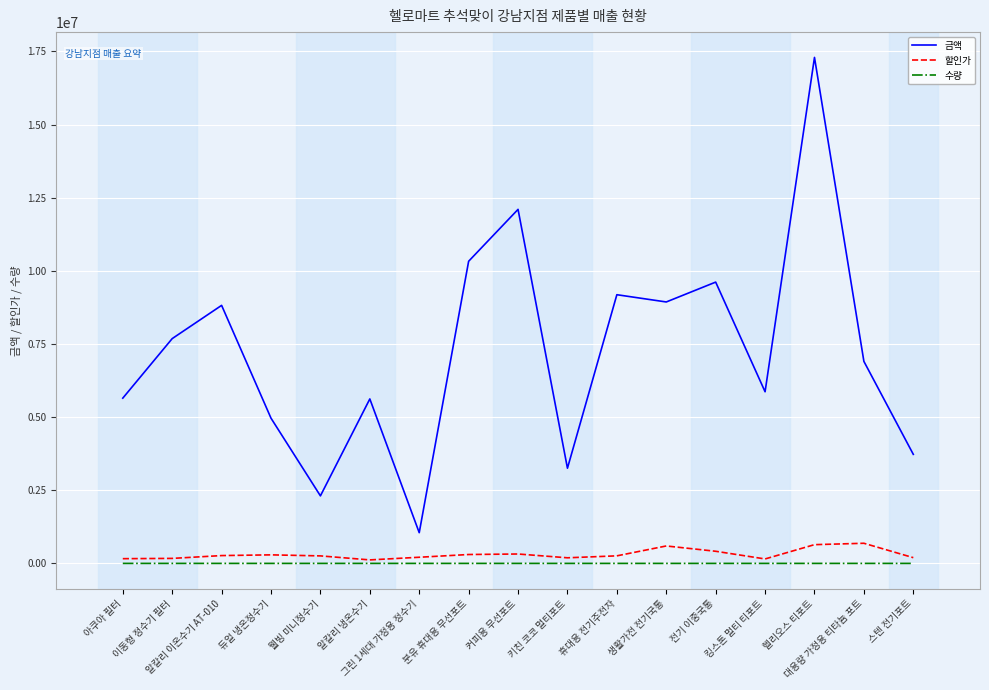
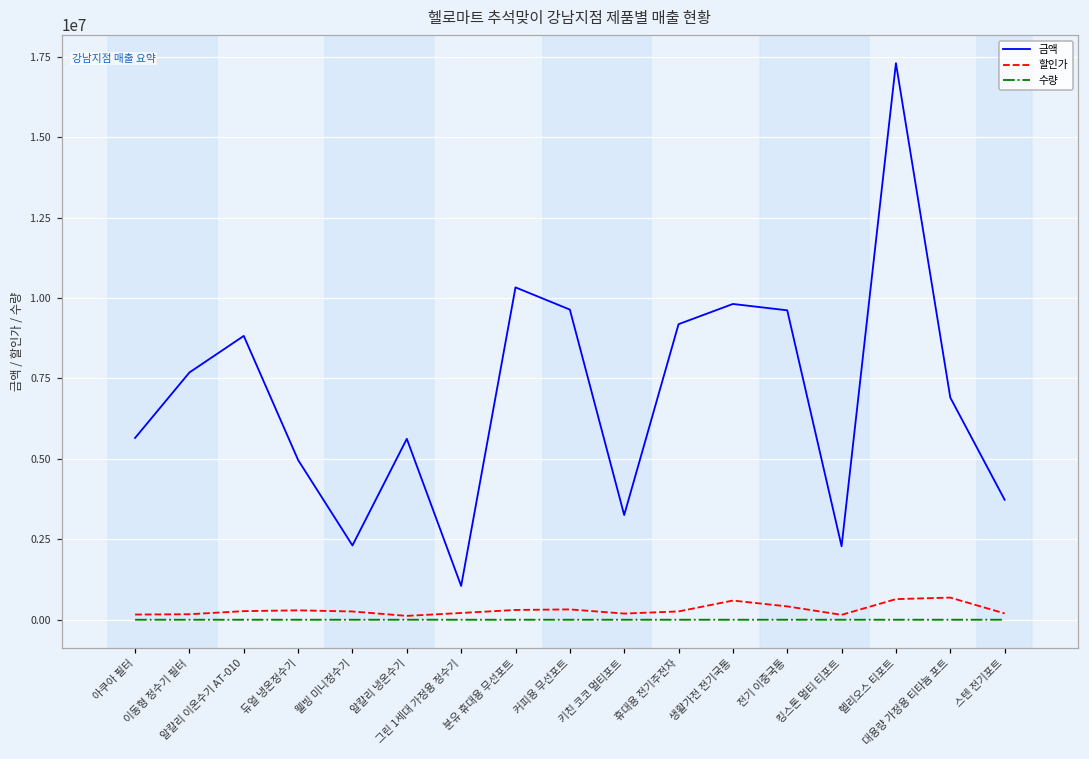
금액, 커피용 무선포트: 12100000 -> 9600000
금액, 생활가전 전기국통: 8900000 -> 9800000
금액, 킹스톤 멀티 티포트: 5900000 -> 2300000
